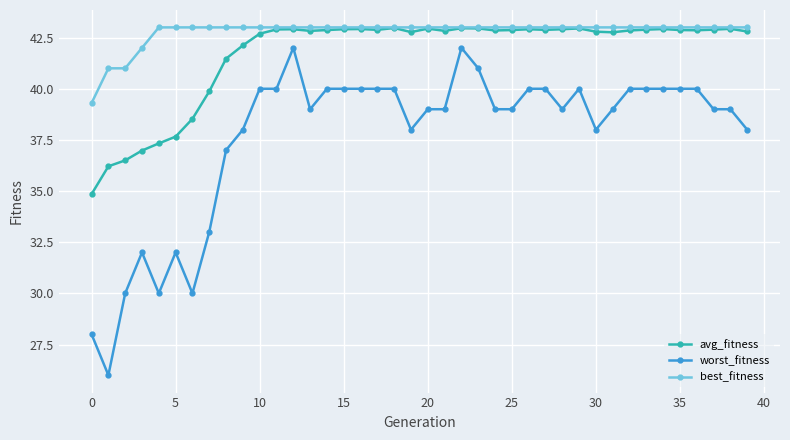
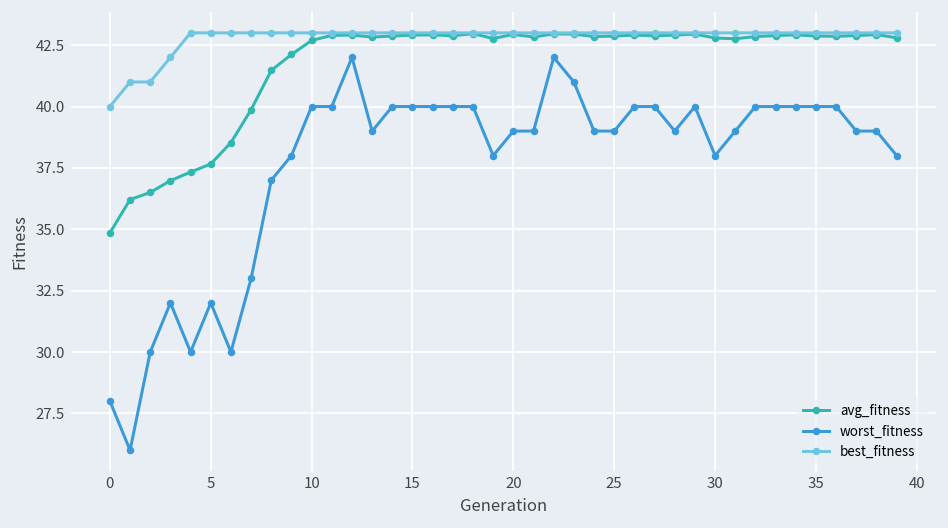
best_fitness, 0: 39.3 -> 40.0
